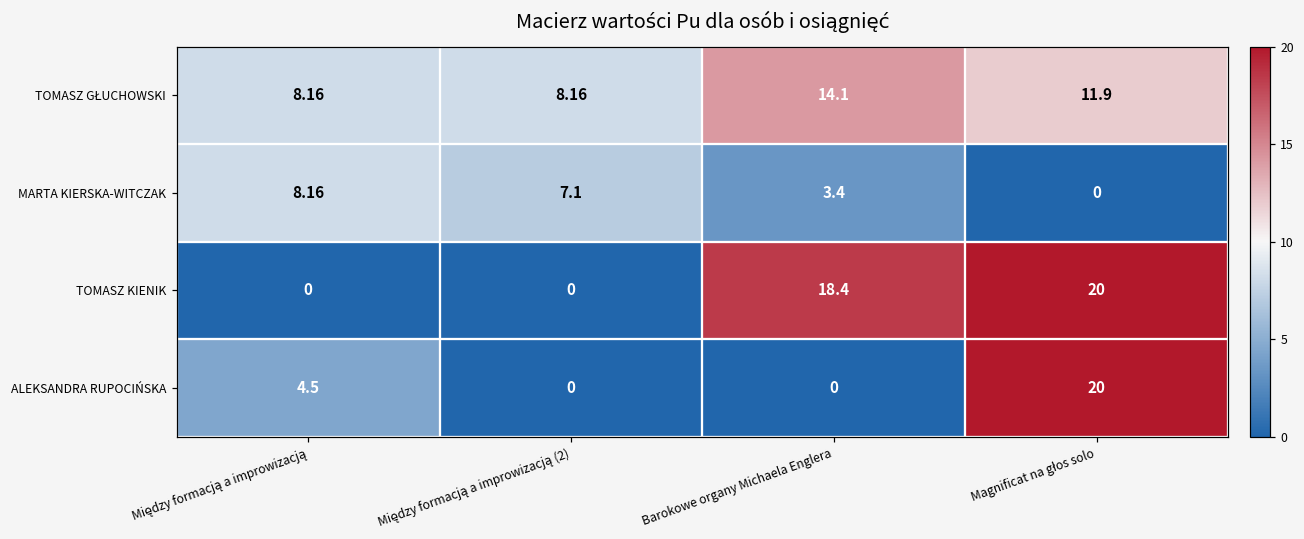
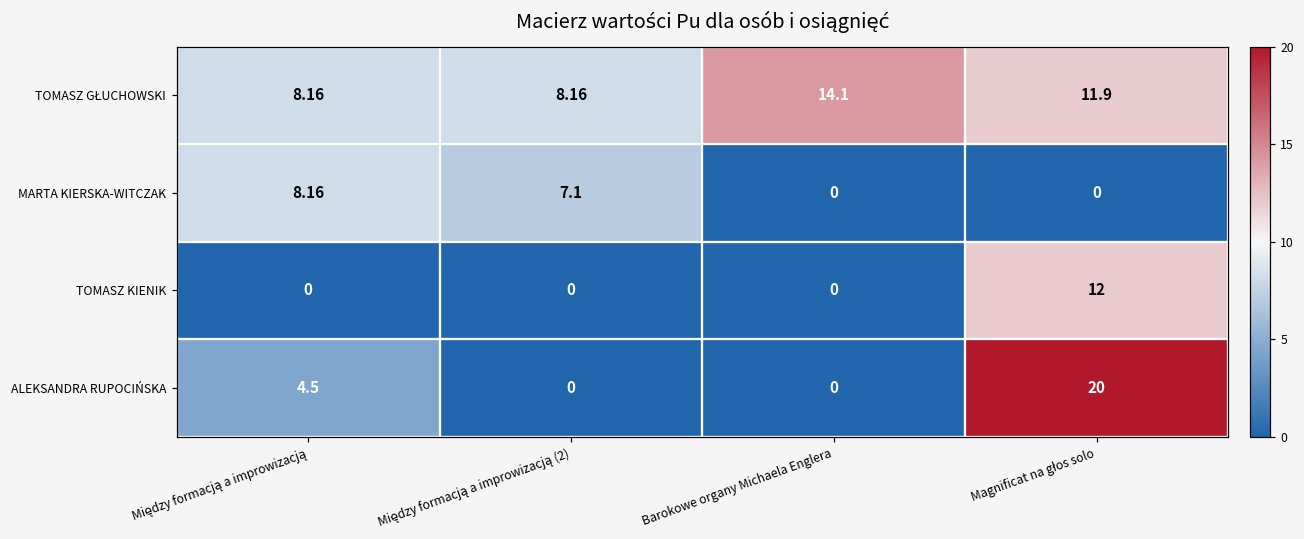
MARTA KIERSKA-WITCZAK, Barokowe organy Michaela Englera: 3.4 -> 0
TOMASZ KIENIK, Barokowe organy Michaela Englera: 18.4 -> 0
TOMASZ KIENIK, Magnificat na głos solo: 20 -> 12
